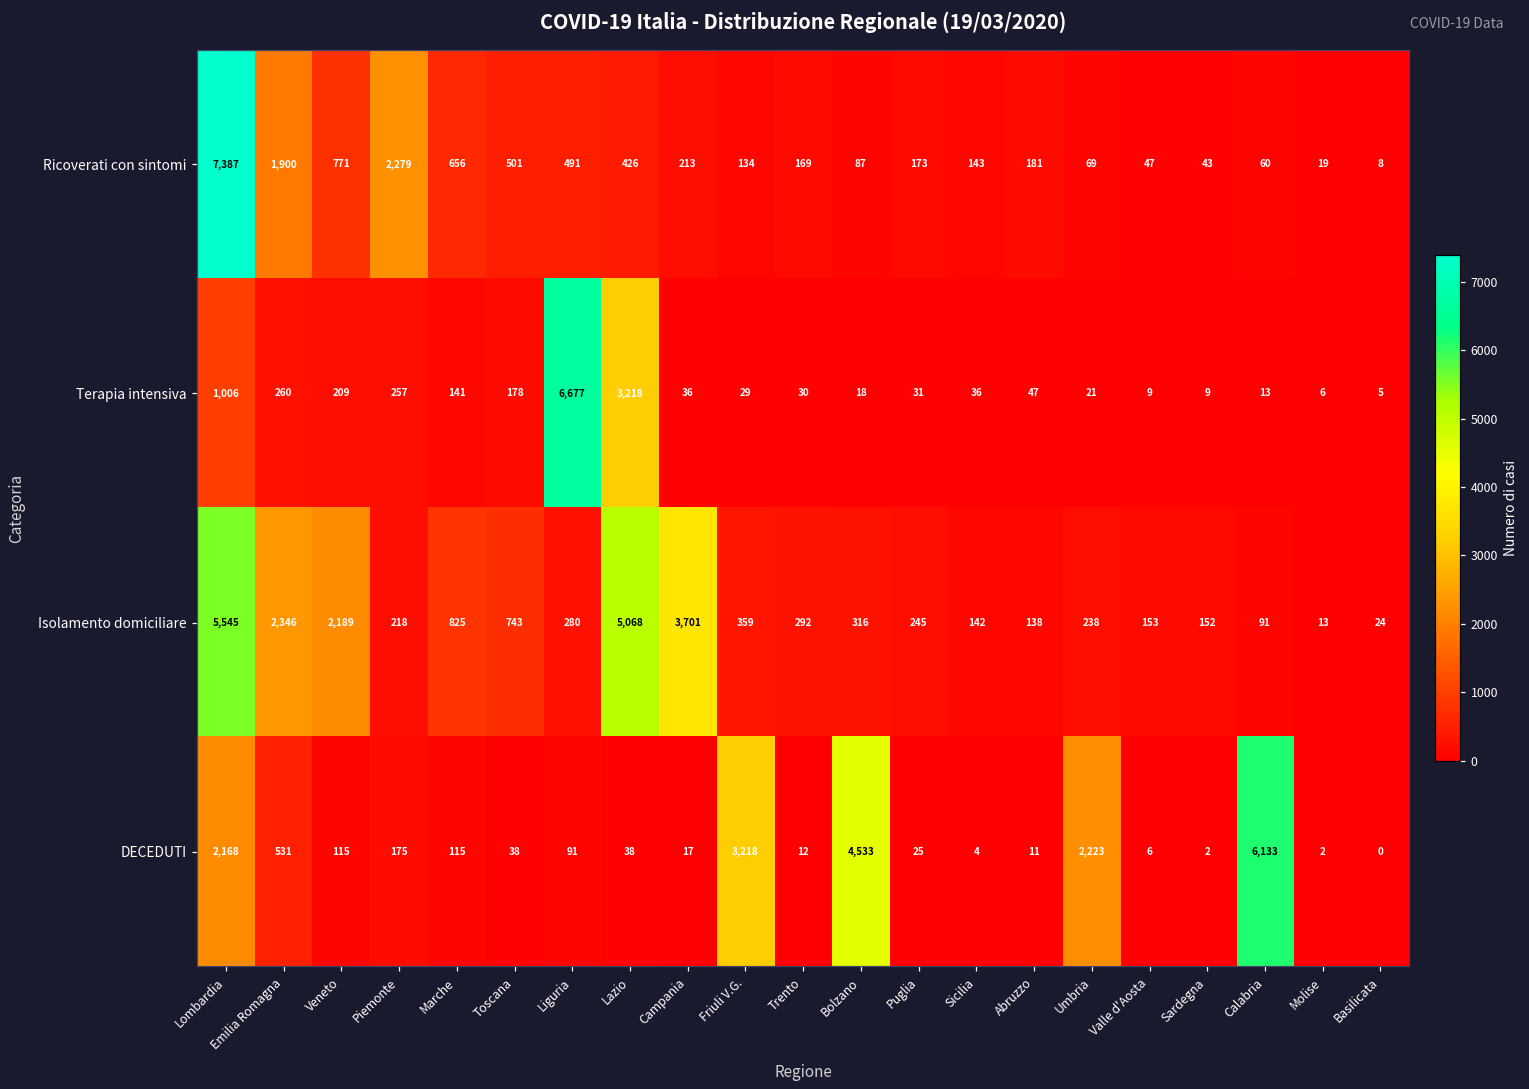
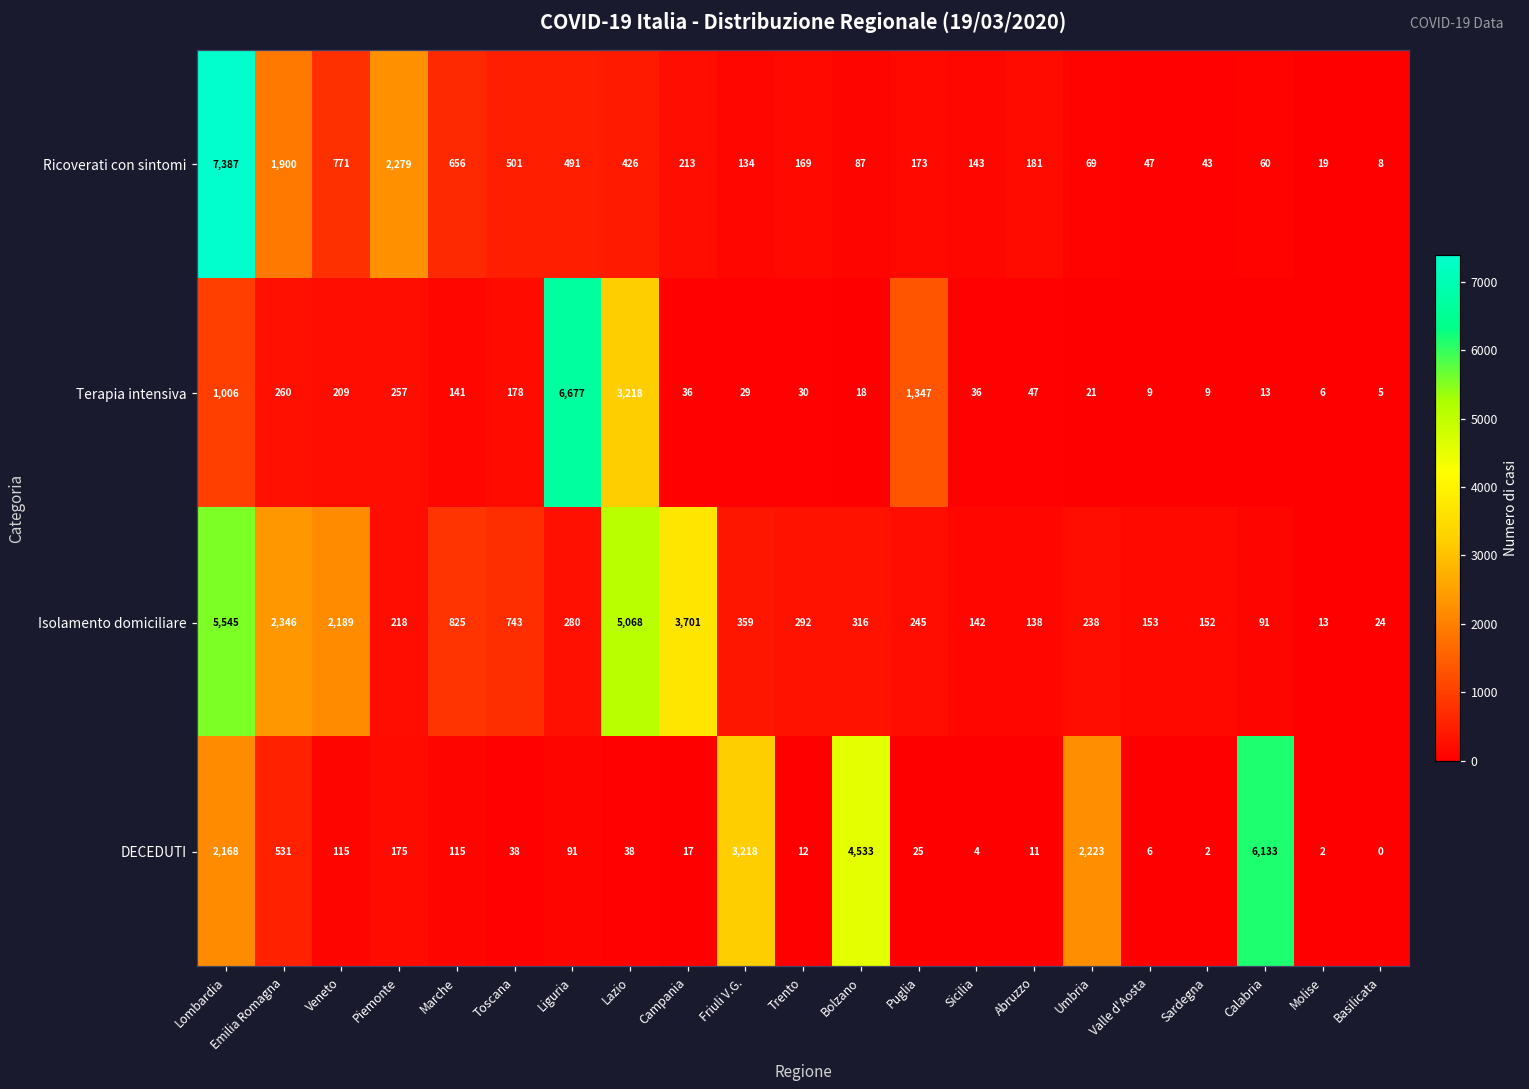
Terapia intensiva, Puglia: 31 -> 1,347
